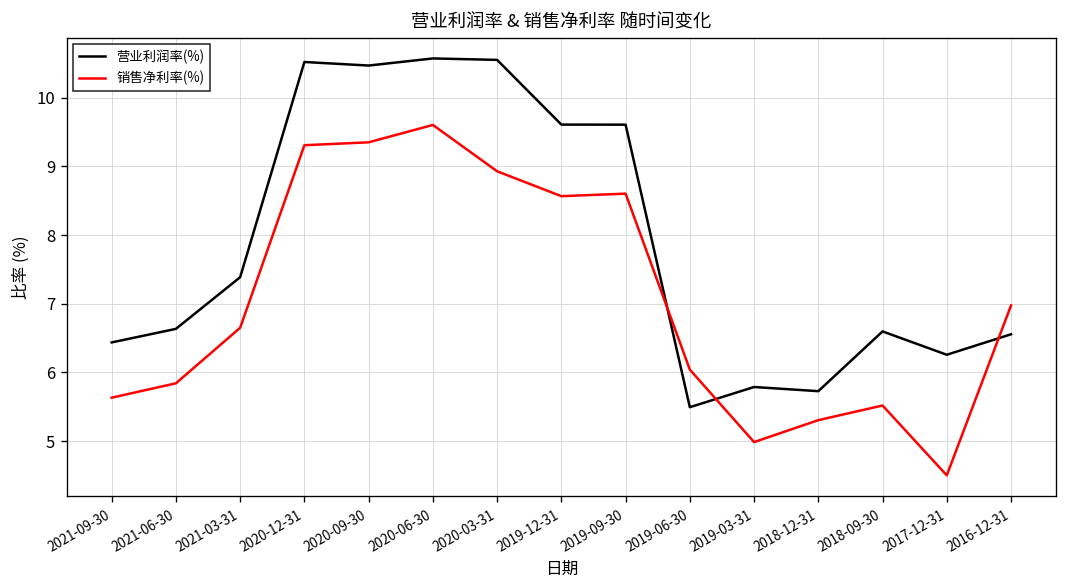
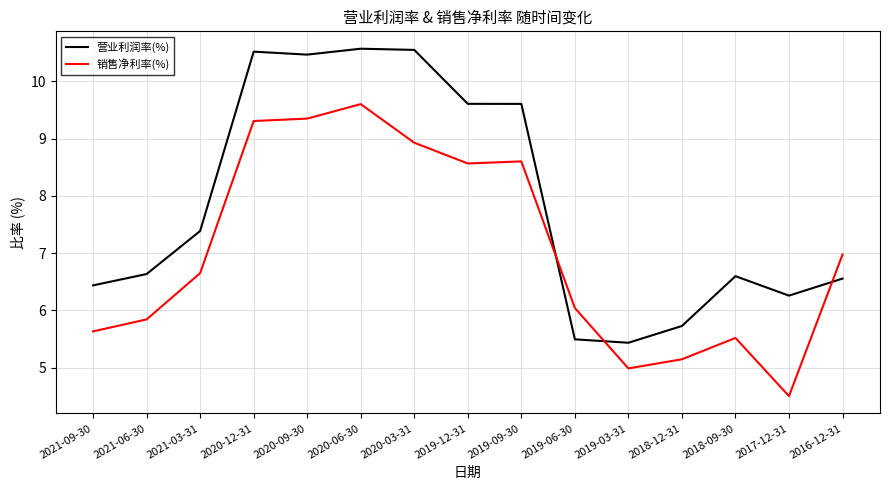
营业利润率(%), 2019-03-31: 5.8 -> 5.4
销售净利率(%), 2018-12-31: 5.3 -> 5.1
